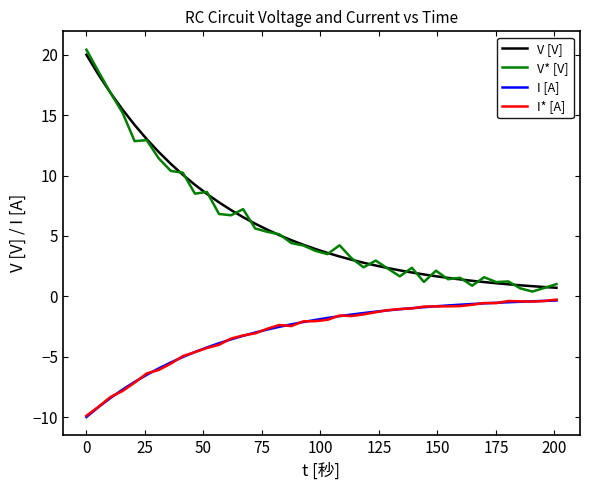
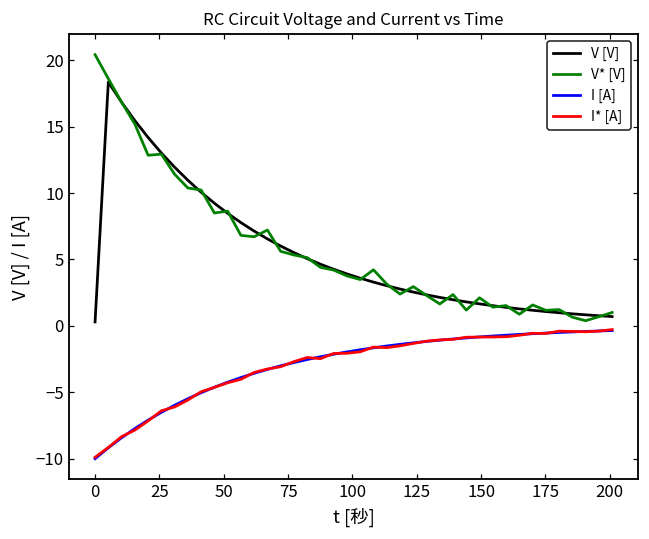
V [V], 0: 20.0 -> 0.3
